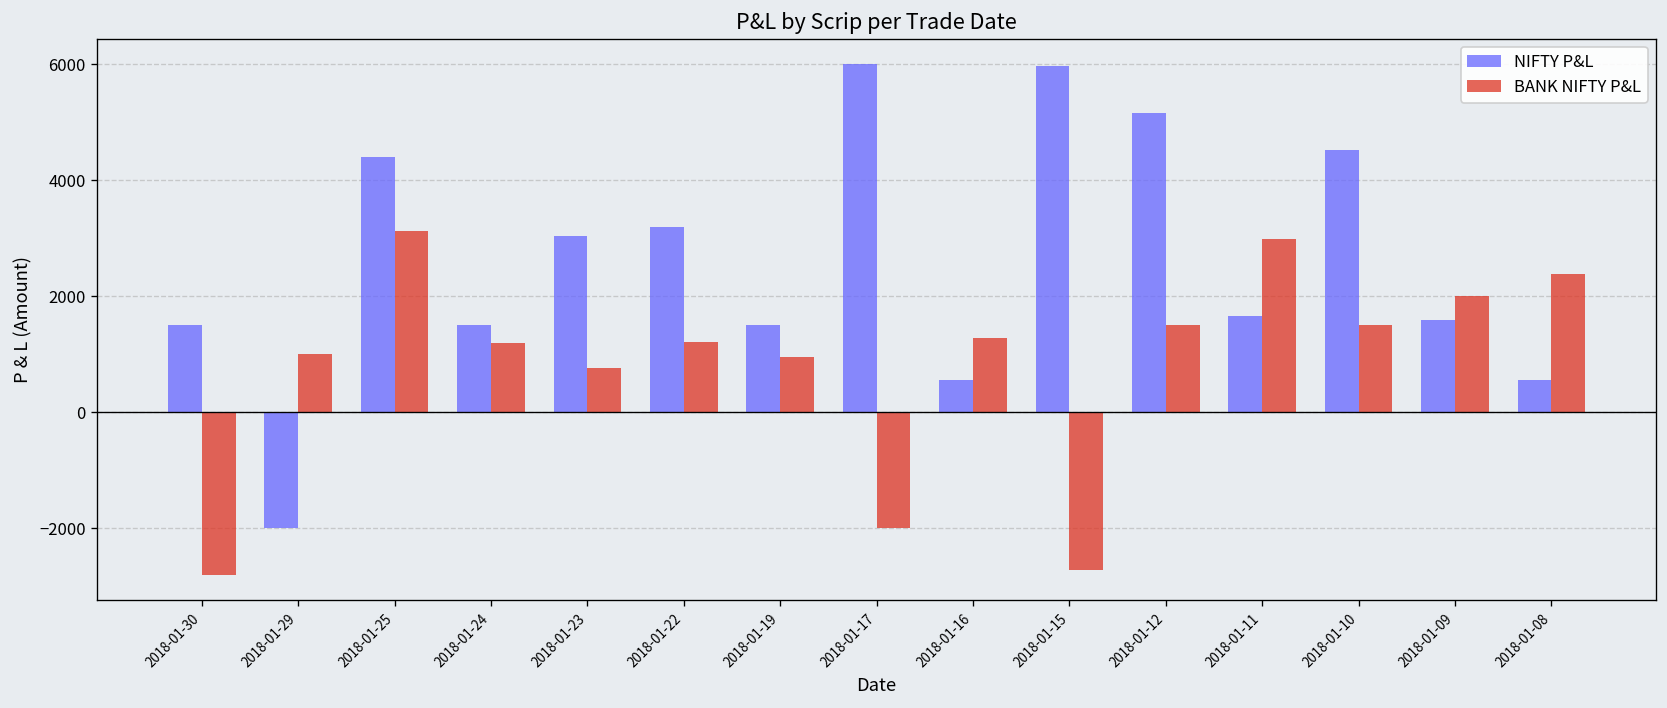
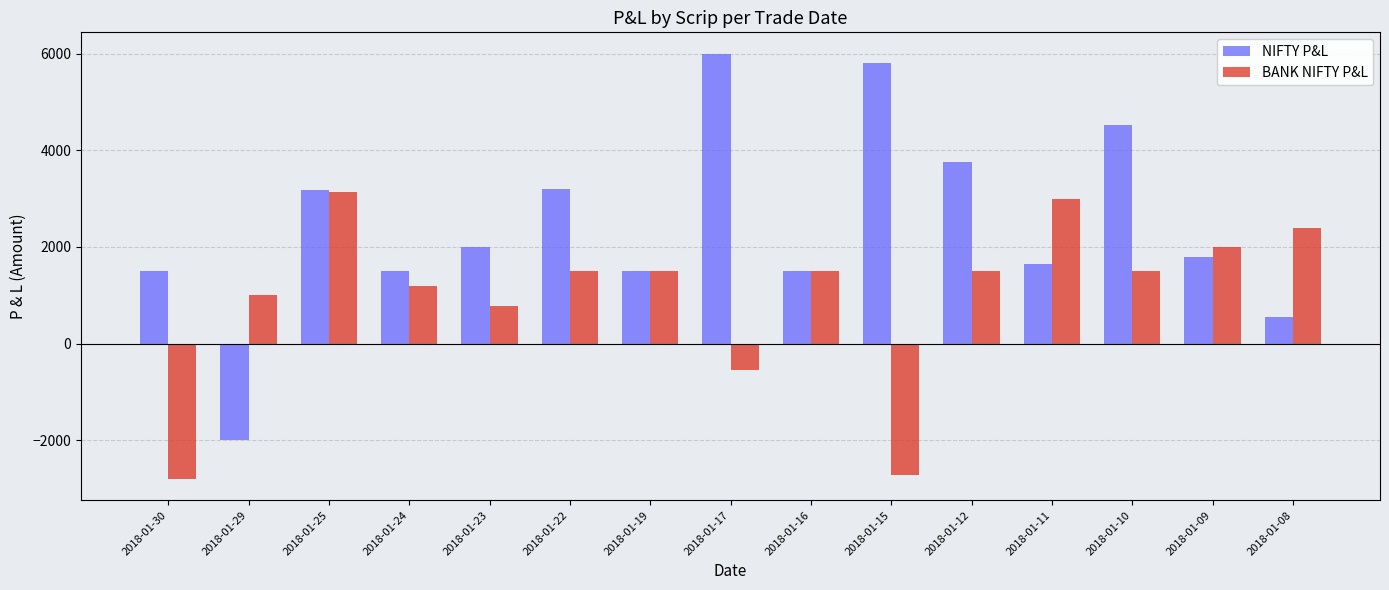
NIFTY P&L, 2018-01-25: 4400 -> 3200
NIFTY P&L, 2018-01-23: 3000 -> 2000
BANK NIFTY P&L, 2018-01-22: 1200 -> 1500
BANK NIFTY P&L, 2018-01-19: 1000 -> 1500
BANK NIFTY P&L, 2018-01-17: -2000 -> -500
NIFTY P&L, 2018-01-16: 600 -> 1500
BANK NIFTY P&L, 2018-01-16: 1300 -> 1500
NIFTY P&L, 2018-01-15: 6000 -> 5800
NIFTY P&L, 2018-01-12: 5200 -> 3800
NIFTY P&L, 2018-01-09: 1600 -> 1800
